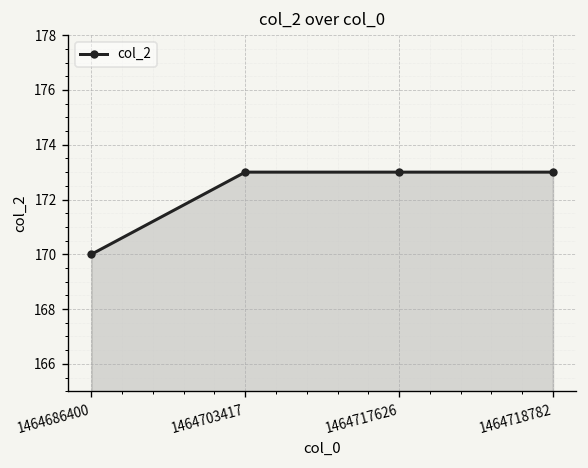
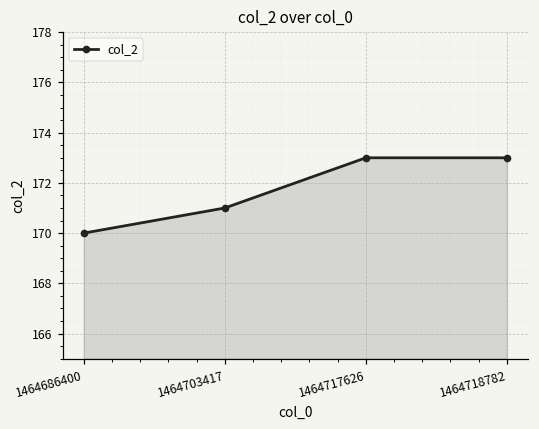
1464703417: 173 -> 171
